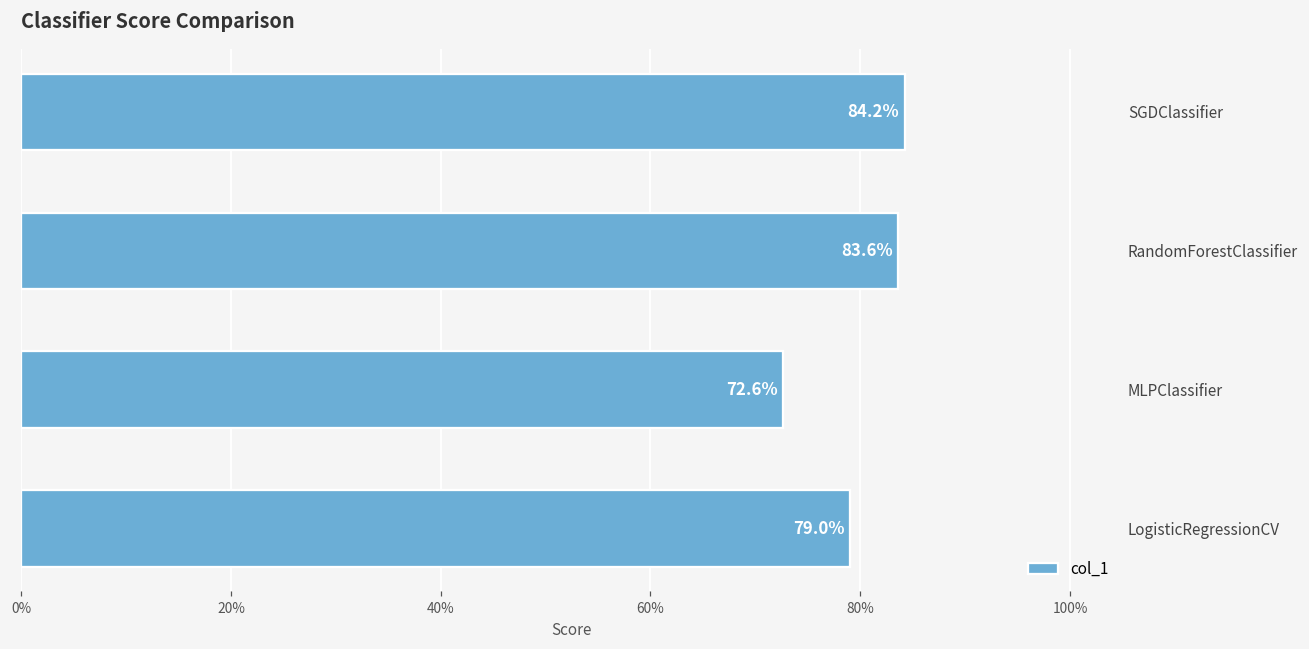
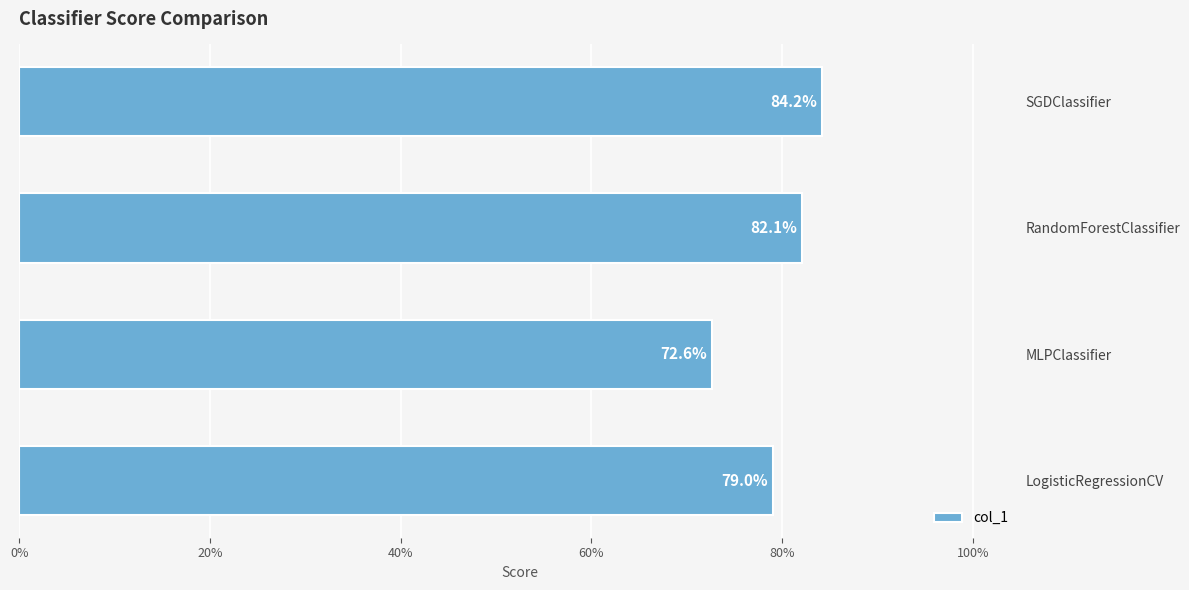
RandomForestClassifier: 83.6% -> 82.1%
